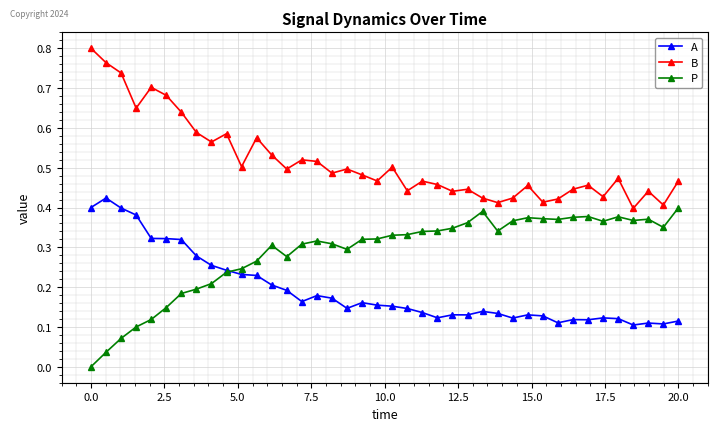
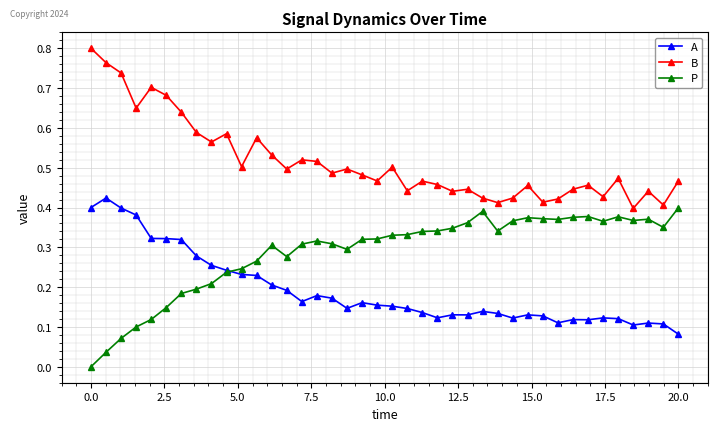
A, 20.0: 0.11 -> 0.08
